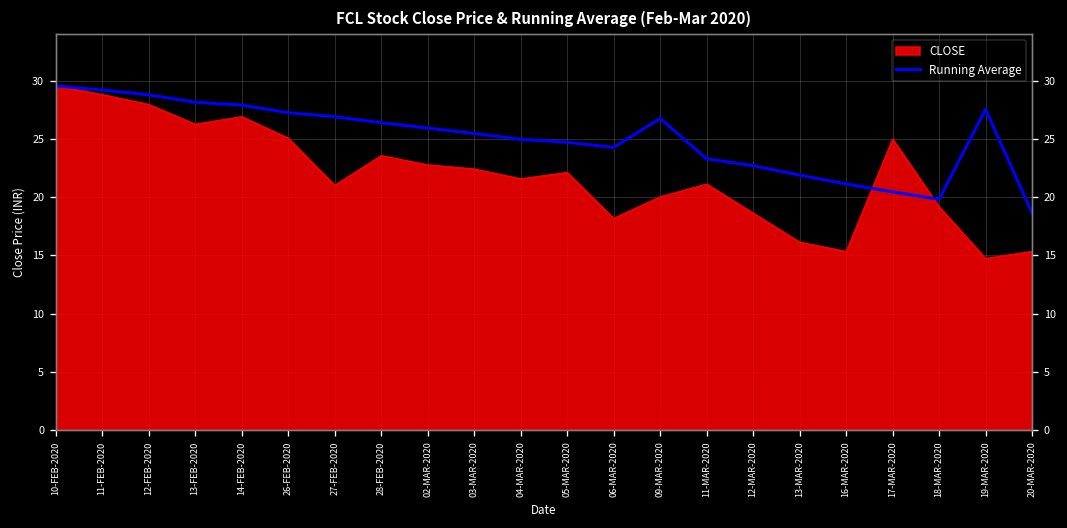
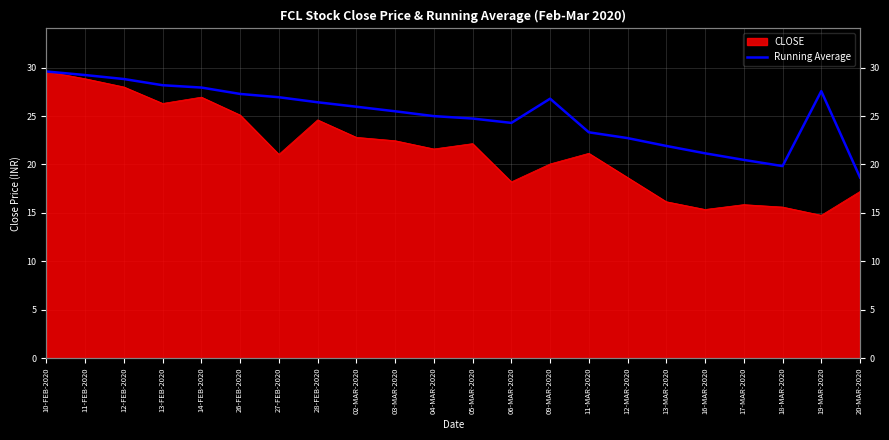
CLOSE, 28-FEB-2020: 24 -> 25
CLOSE, 17-MAR-2020: 25 -> 16
CLOSE, 18-MAR-2020: 19 -> 16
CLOSE, 20-MAR-2020: 15 -> 17
